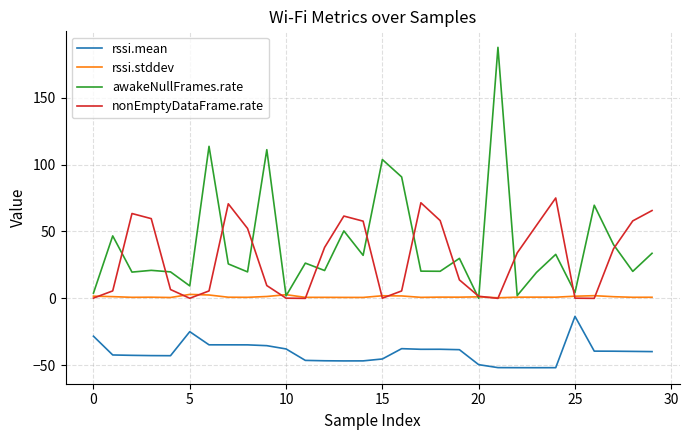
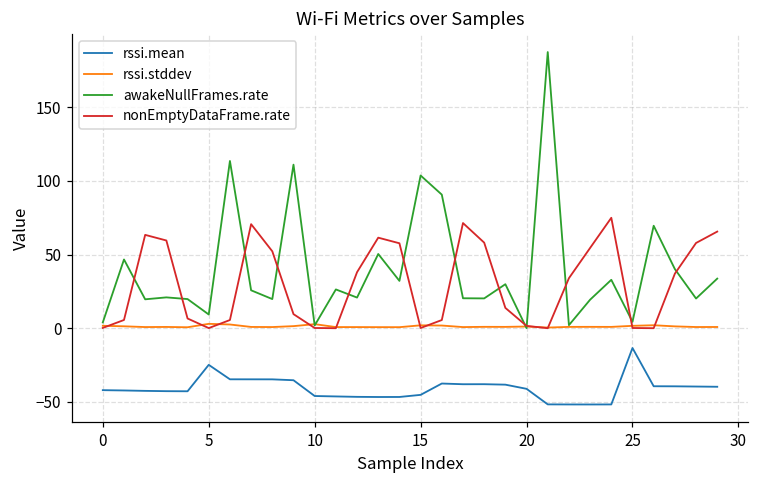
rssi.mean, 0: -28 -> -42
rssi.mean, 10: -38 -> -46
rssi.mean, 20: -50 -> -41
